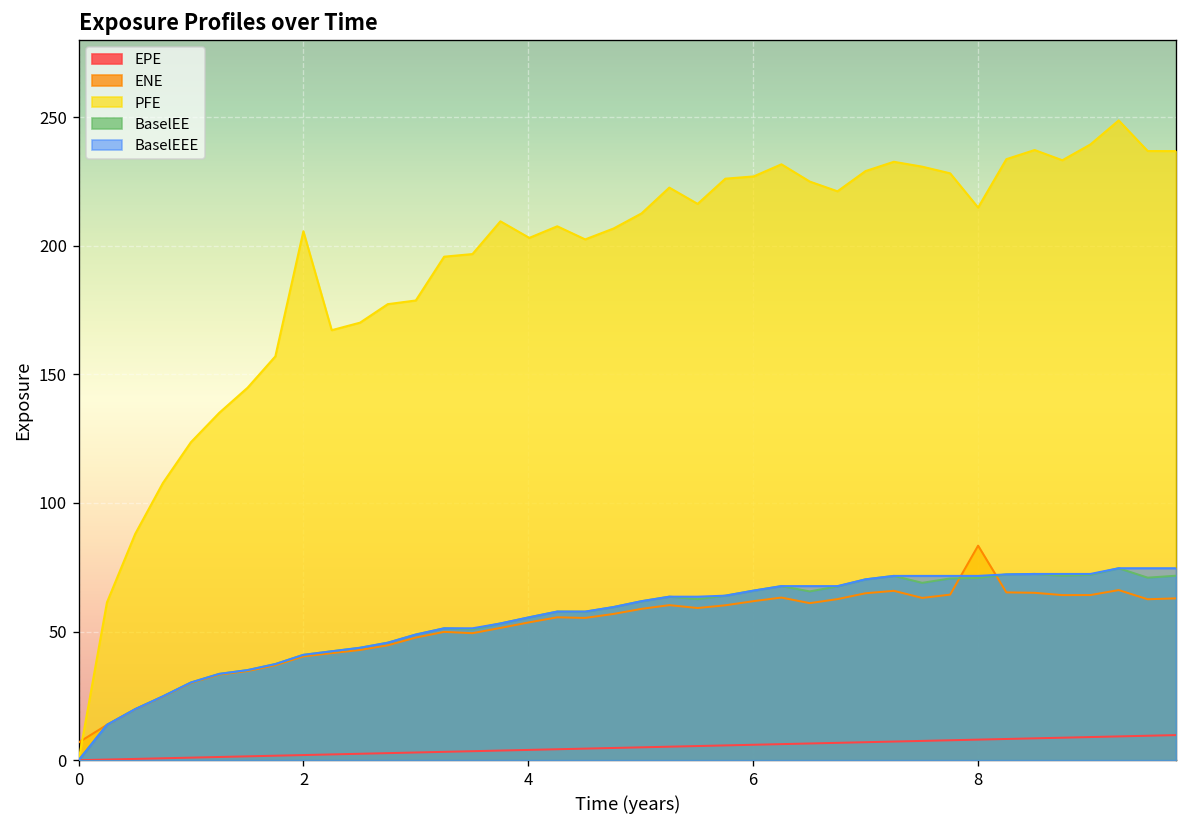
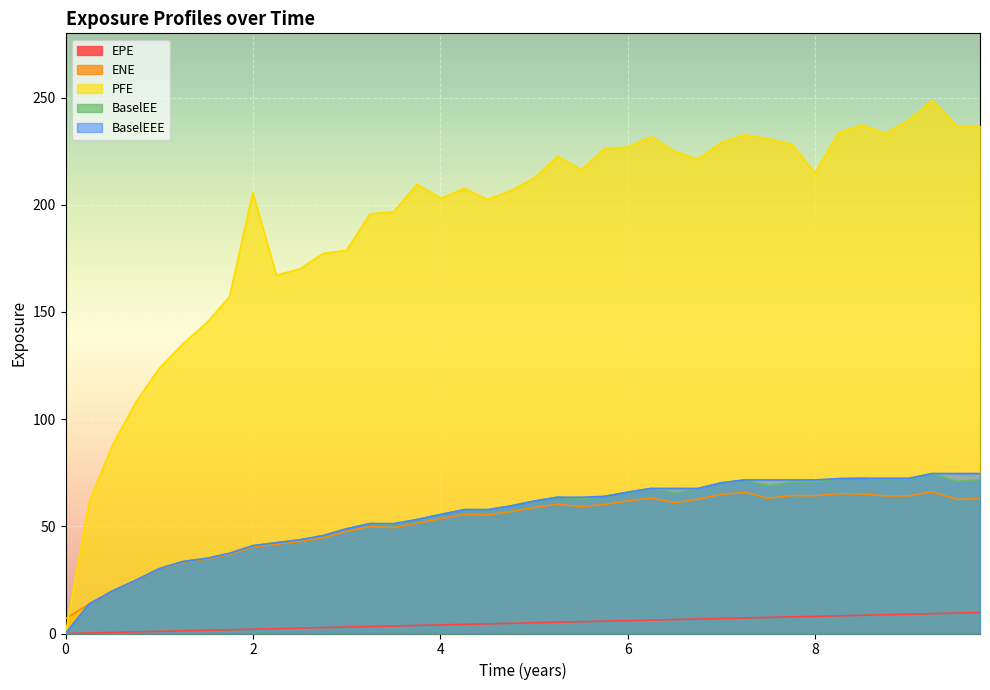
ENE, 8: 83 -> 64
